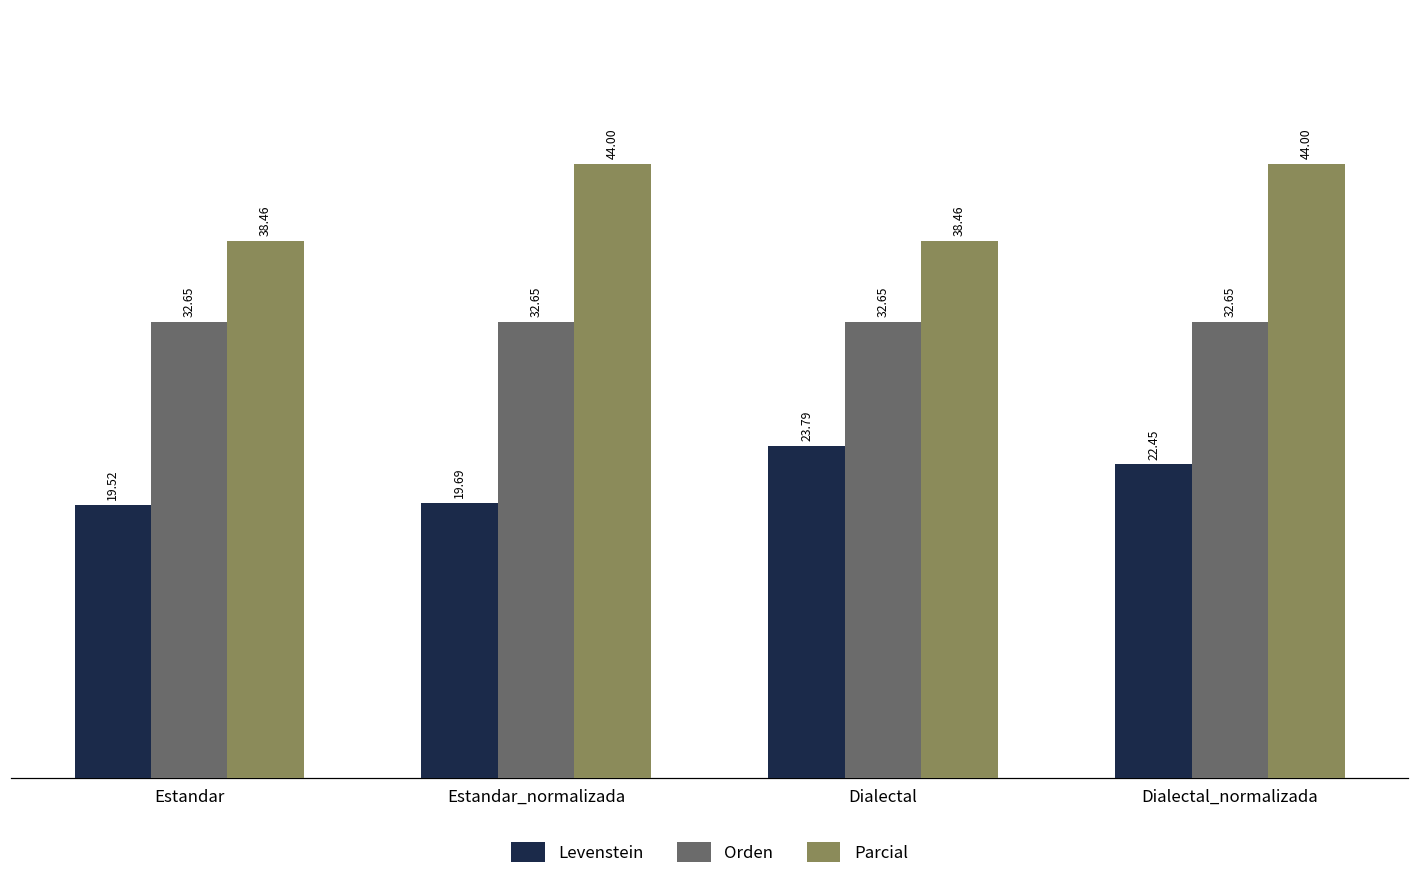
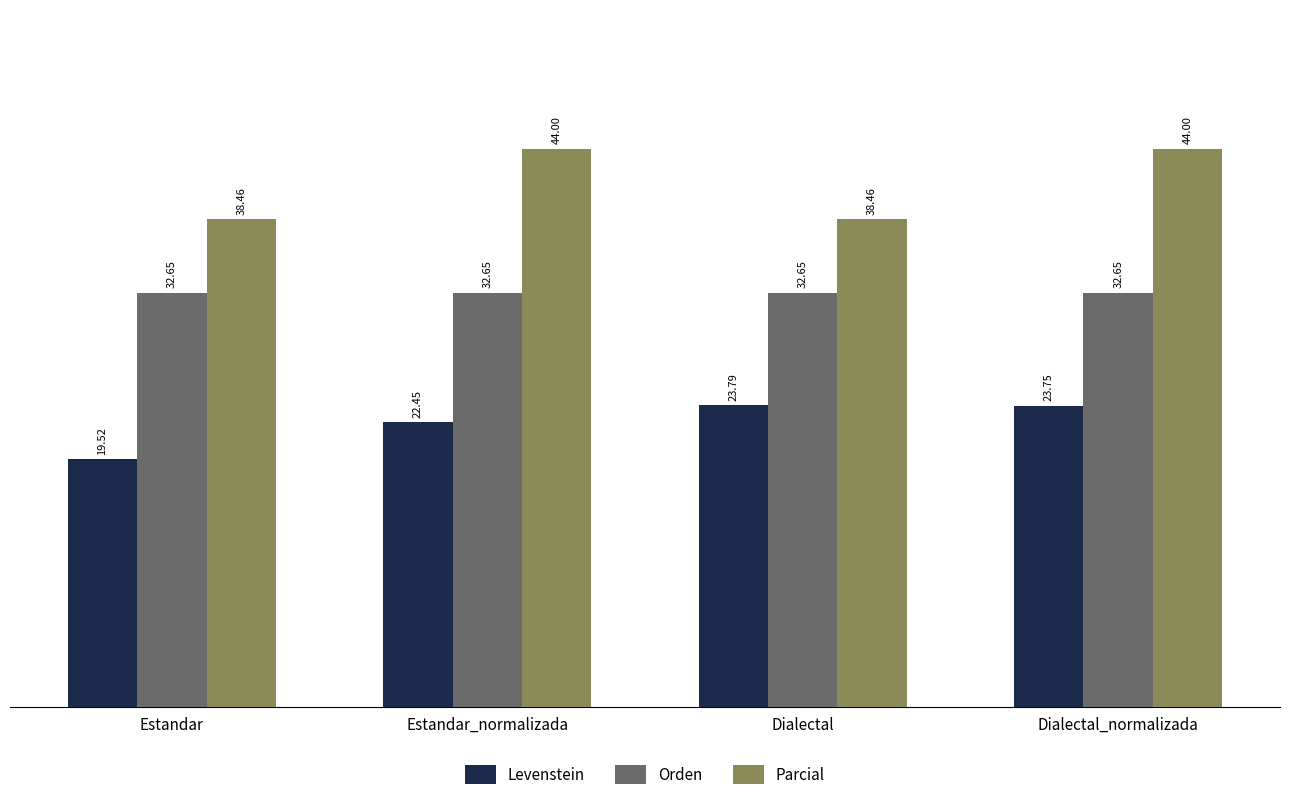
Levenstein, Estandar_normalizada: 19.69 -> 22.45
Levenstein, Dialectal_normalizada: 22.45 -> 23.75
